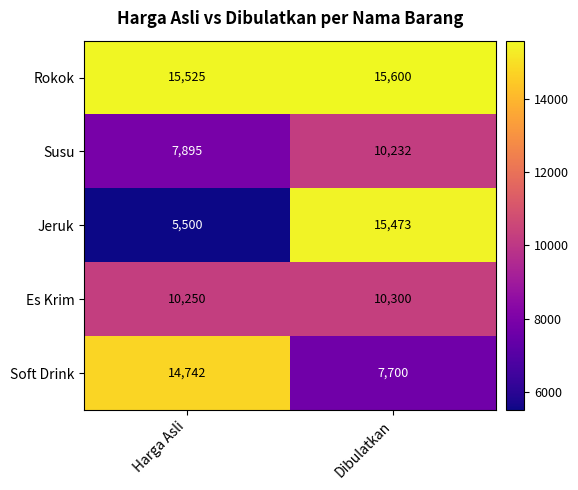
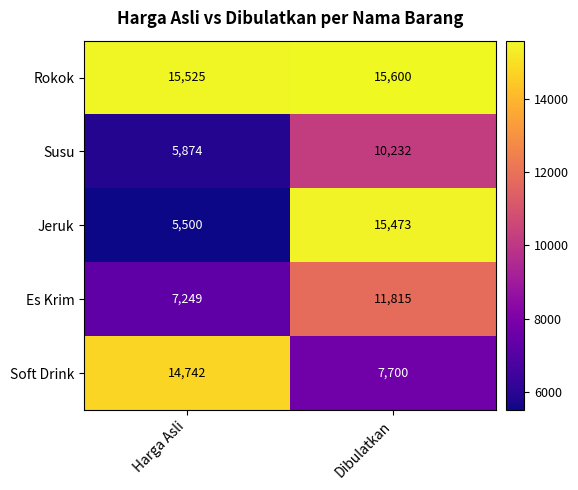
Susu, Harga Asli: 7,895 -> 5,874
Es Krim, Harga Asli: 10,250 -> 7,249
Es Krim, Dibulatkan: 10,300 -> 11,815
